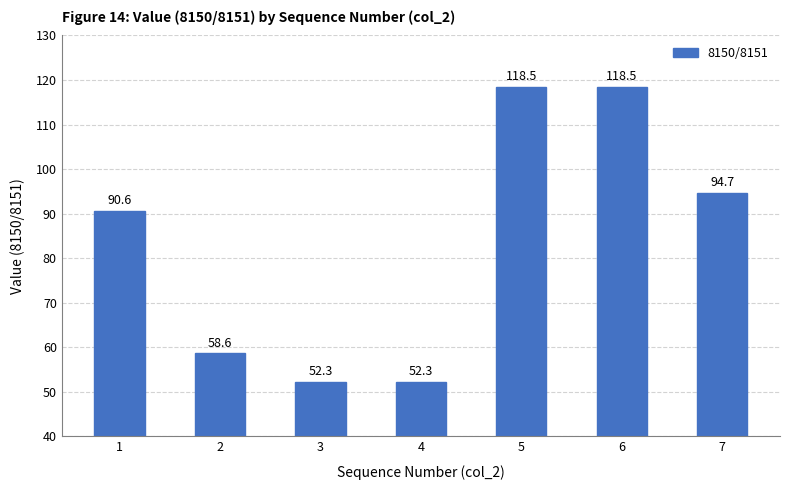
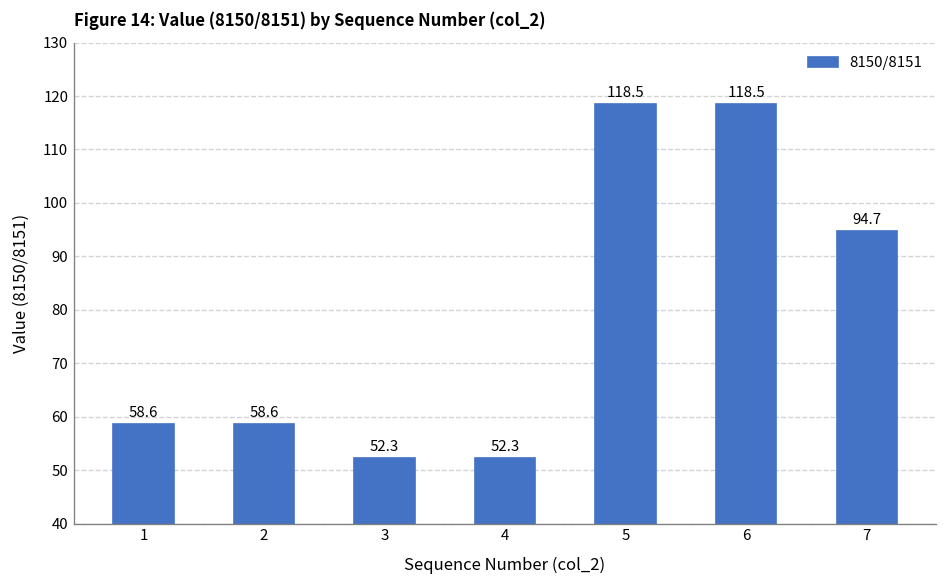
1: 90.6 -> 58.6
